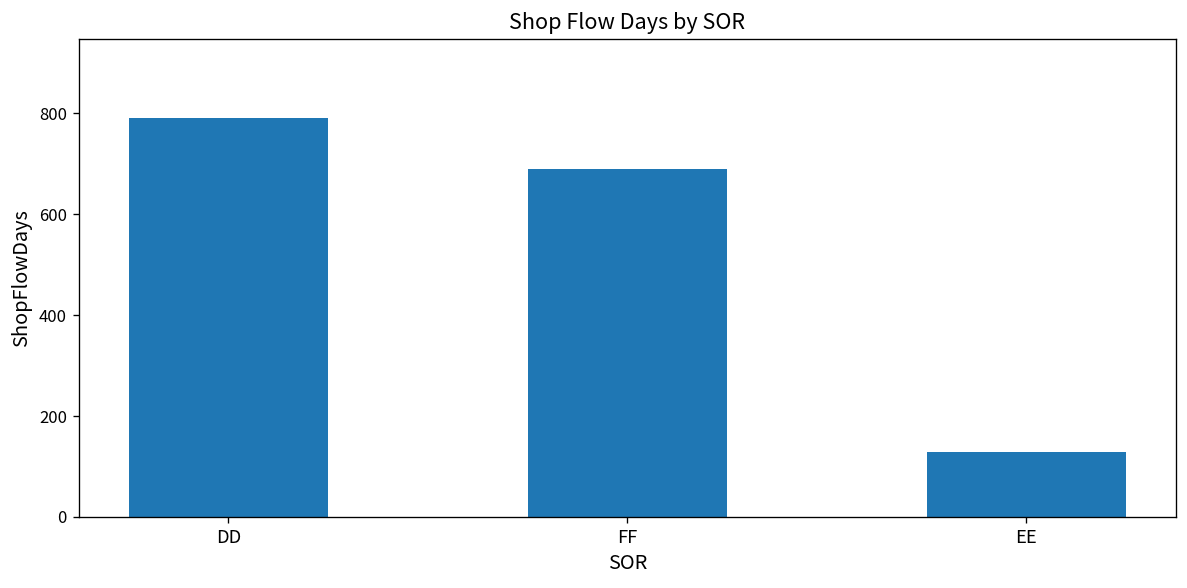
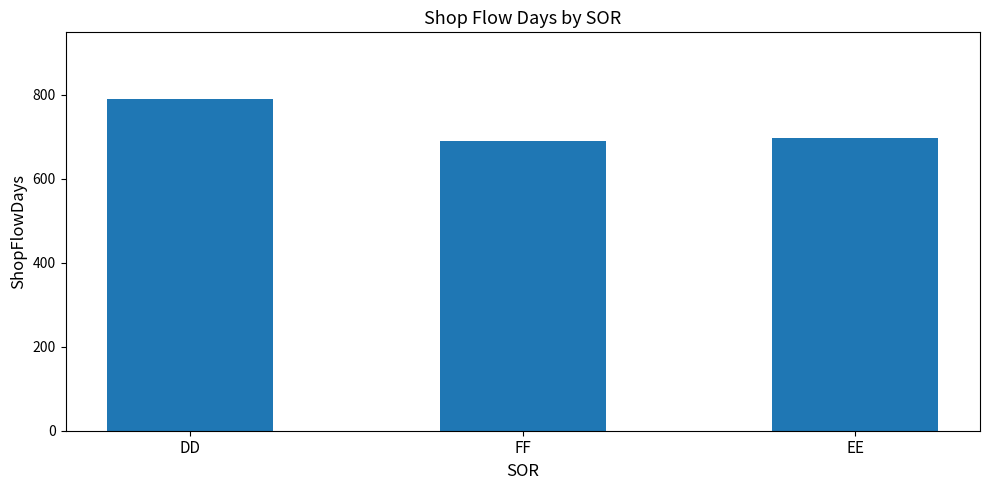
EE: 130 -> 700
